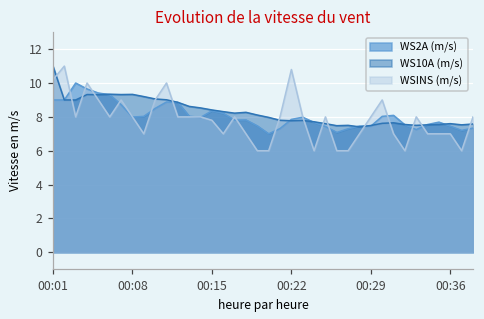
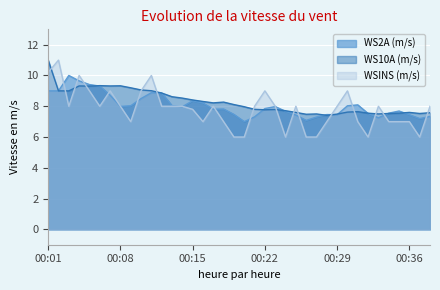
WSINS (m/s), 00:22: 10.8 -> 9.0
